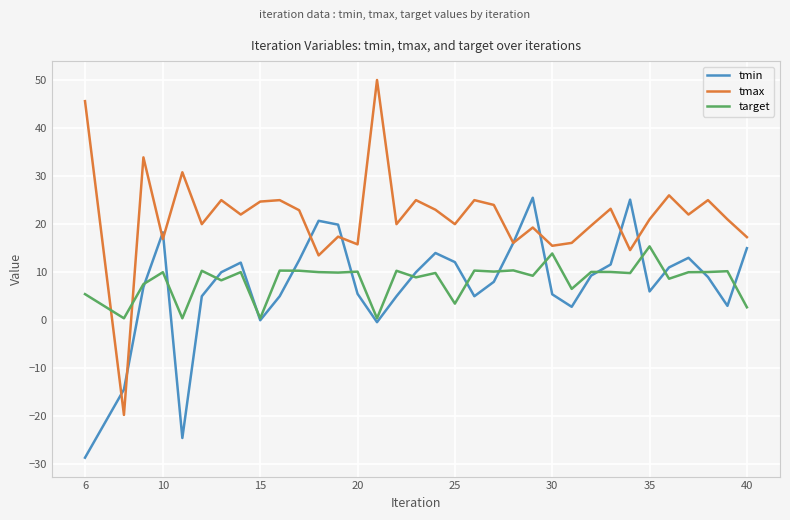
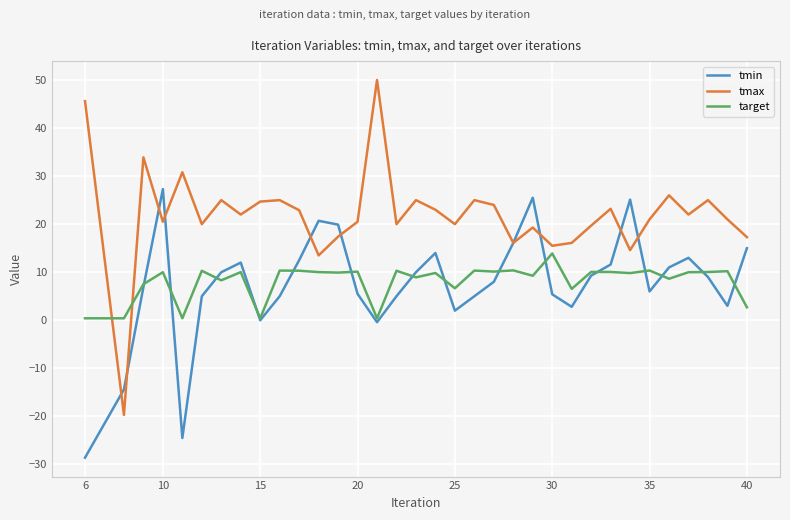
target, 6: 5 -> 0
tmin, 10: 18 -> 27
tmax, 10: 17 -> 21
tmax, 20: 16 -> 21
tmin, 25: 12 -> 2
target, 25: 3 -> 7
target, 35: 15 -> 10
